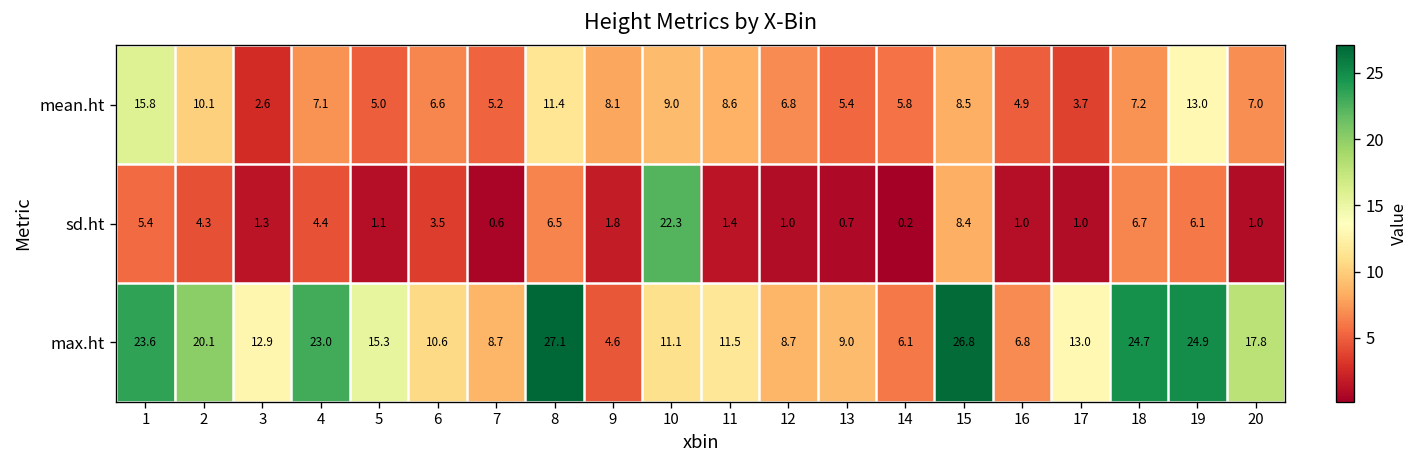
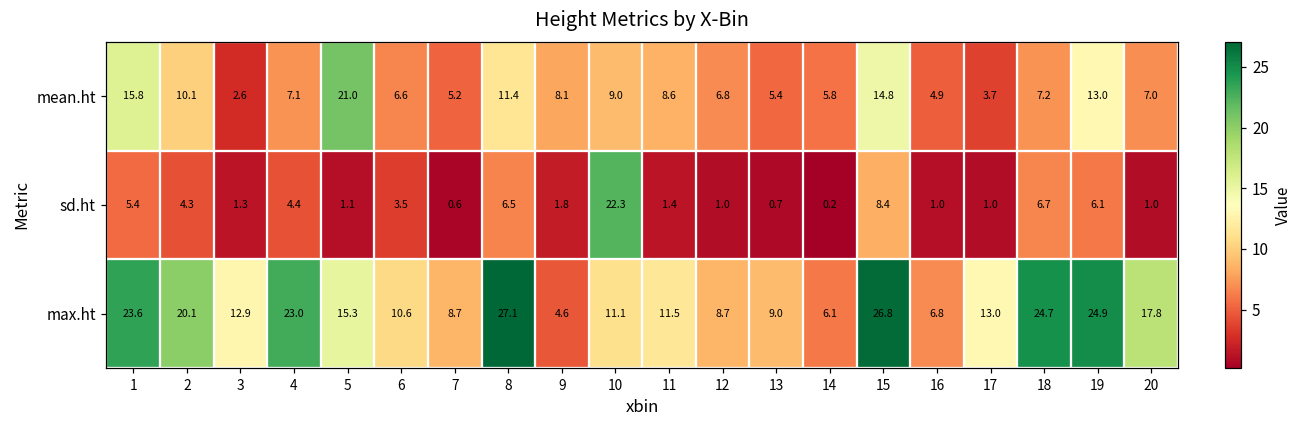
mean.ht, 5: 5.0 -> 21.0
mean.ht, 15: 8.5 -> 14.8
